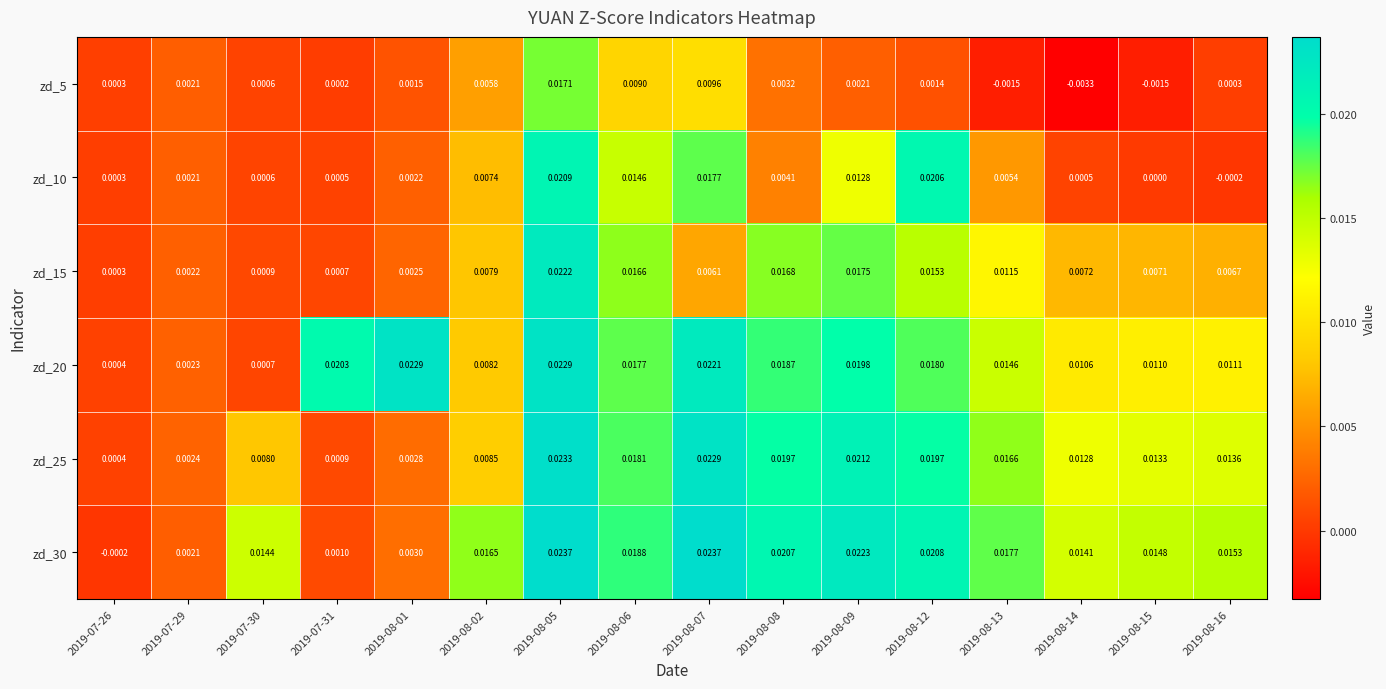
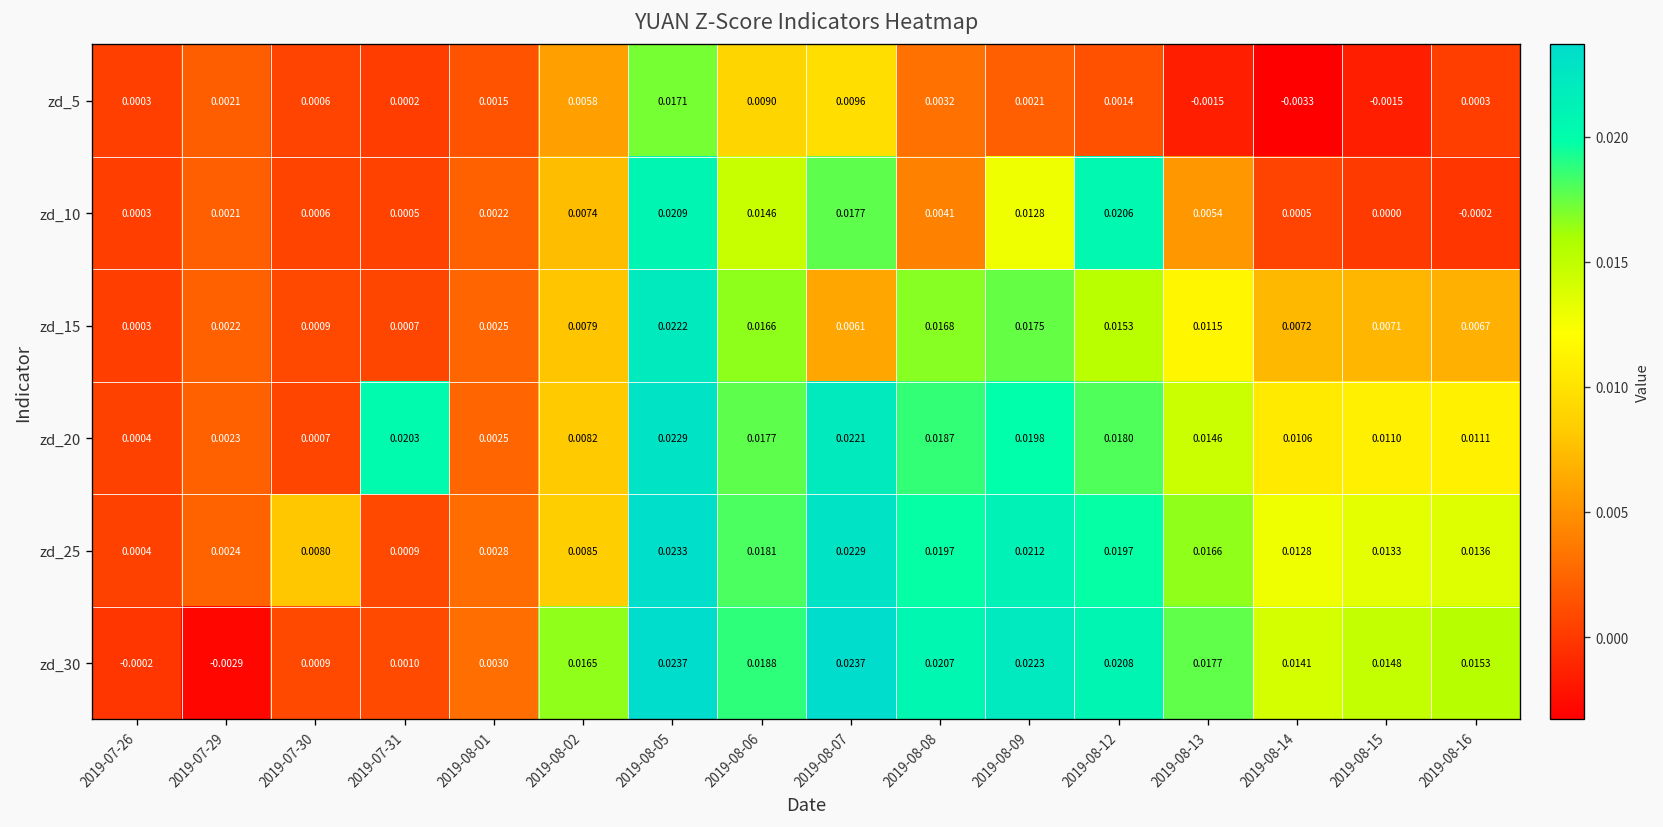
zd_20, 2019-08-01: 0.0229 -> 0.0025
zd_30, 2019-07-29: 0.0021 -> -0.0029
zd_30, 2019-07-30: 0.0144 -> 0.0009
